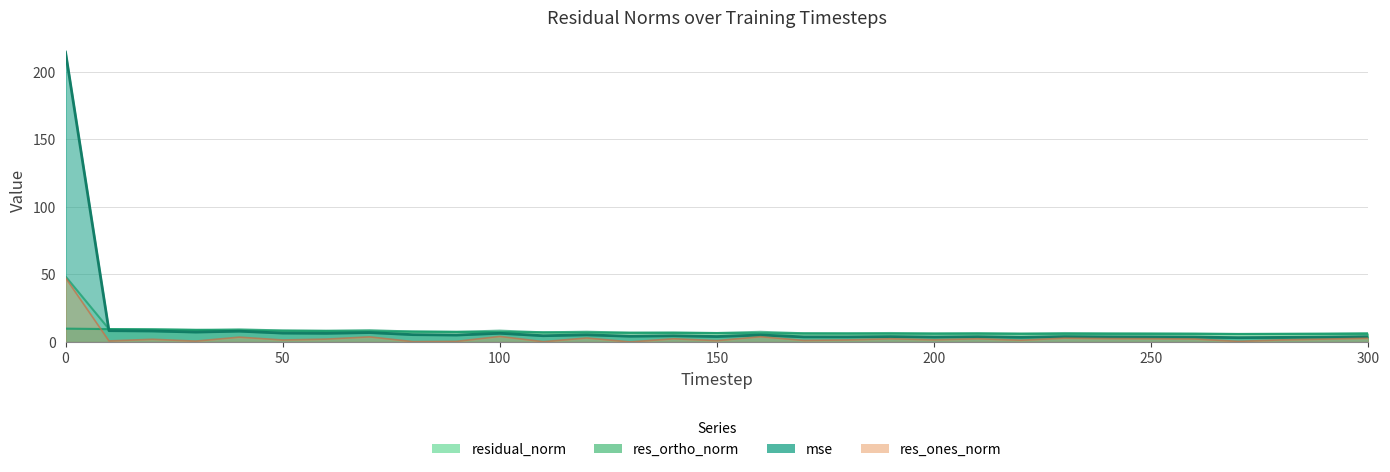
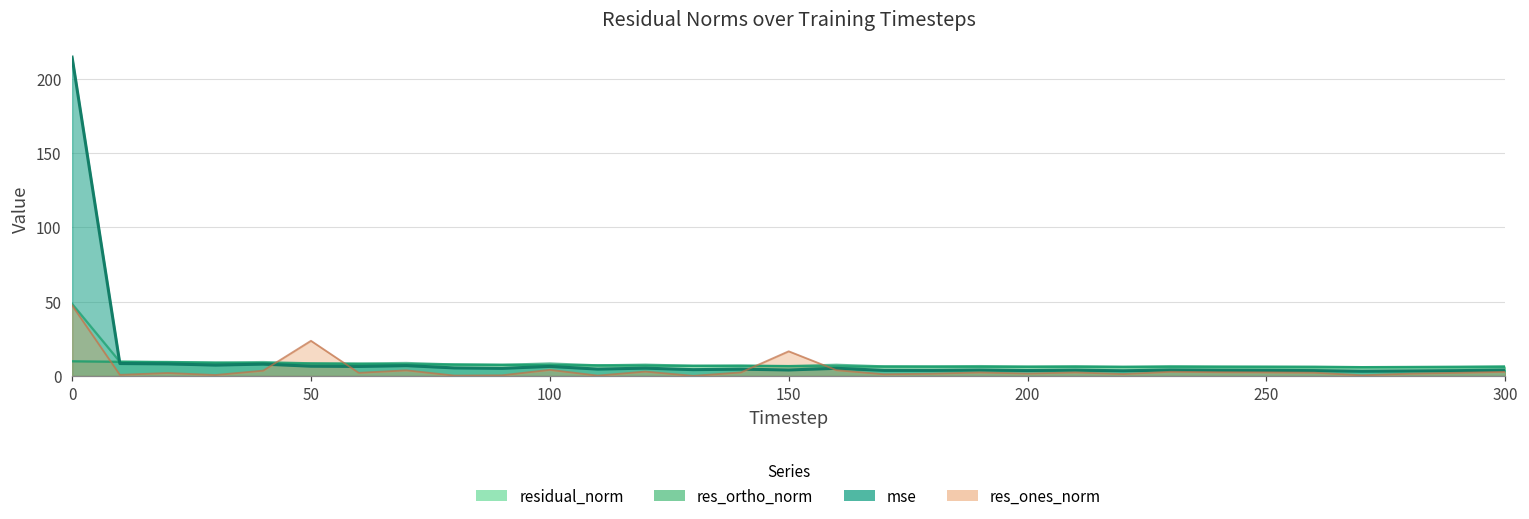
res_ones_norm, 50: 2 -> 24
res_ones_norm, 150: 1 -> 17
